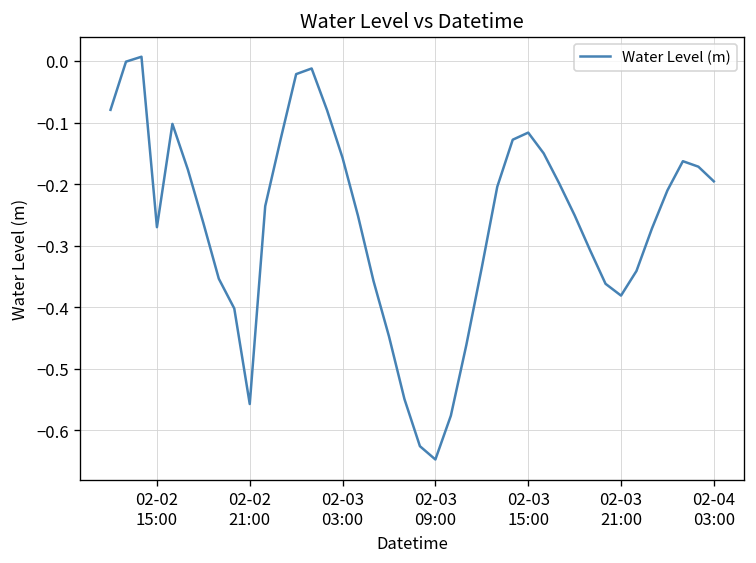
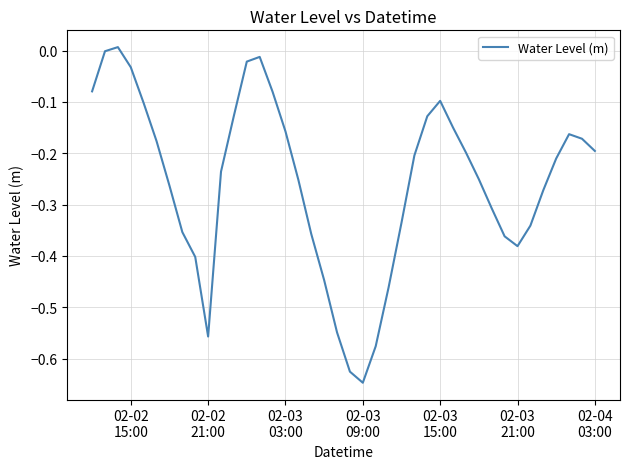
02-02 15:00: -0.27 -> -0.03
02-03 15:00: -0.12 -> -0.10
